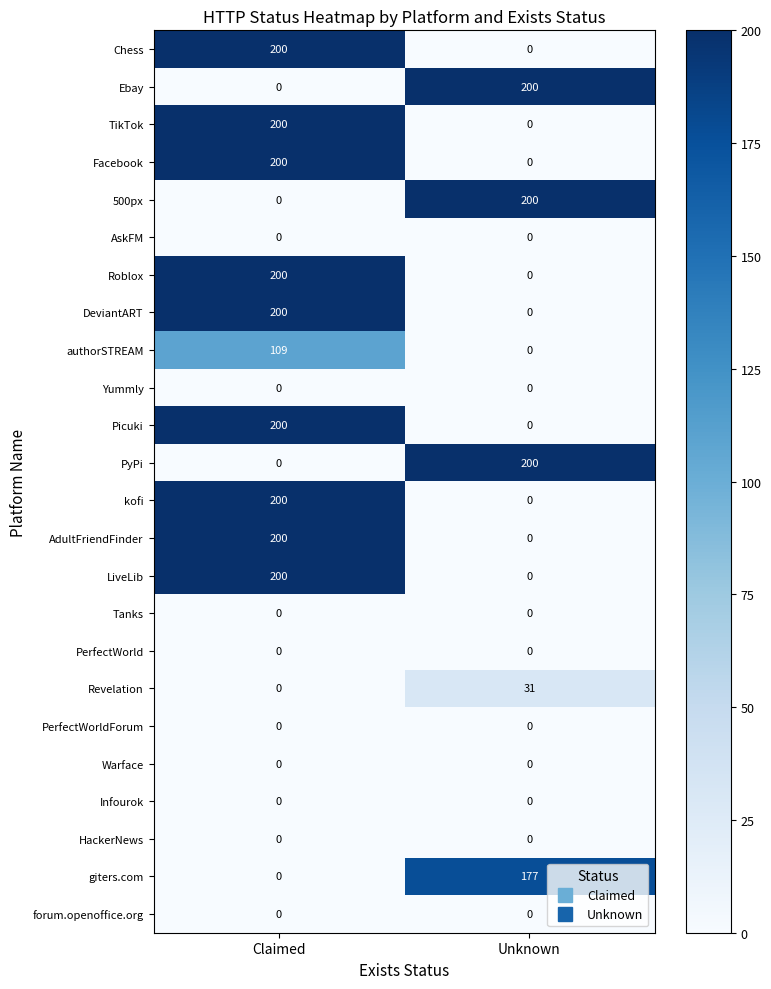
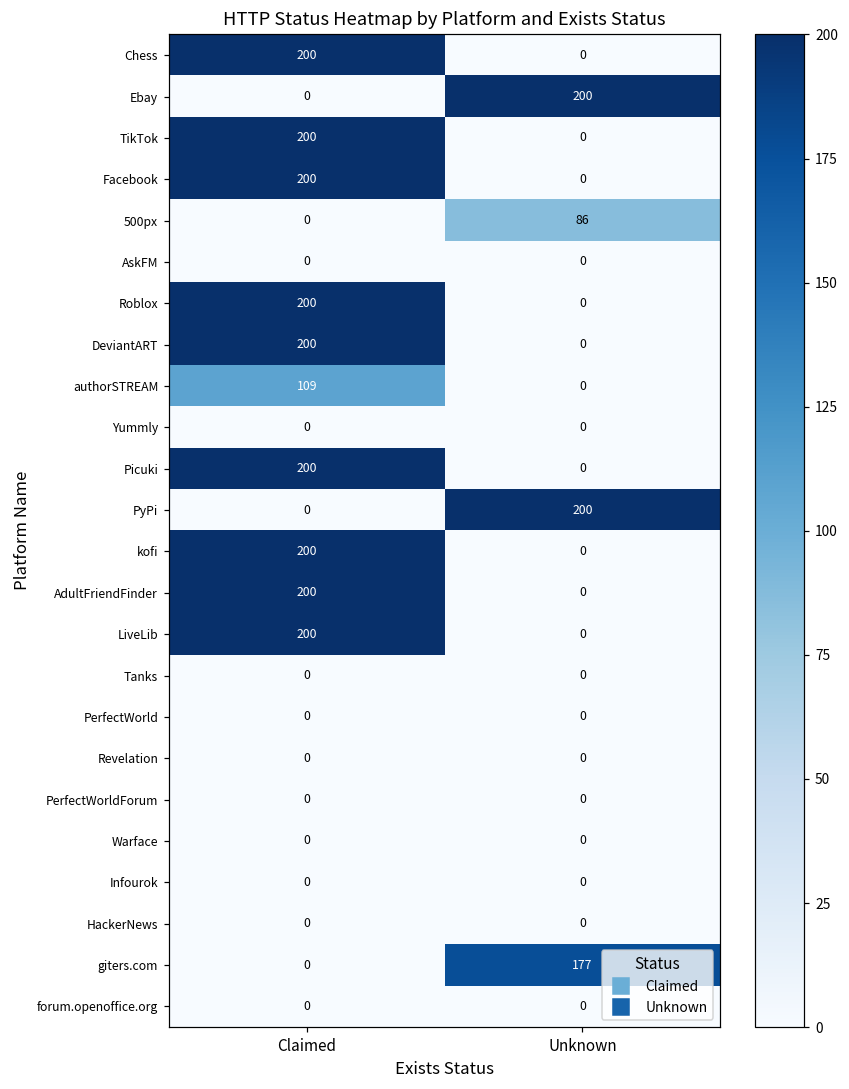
500px, Unknown: 200 -> 86
Revelation, Unknown: 31 -> 0
